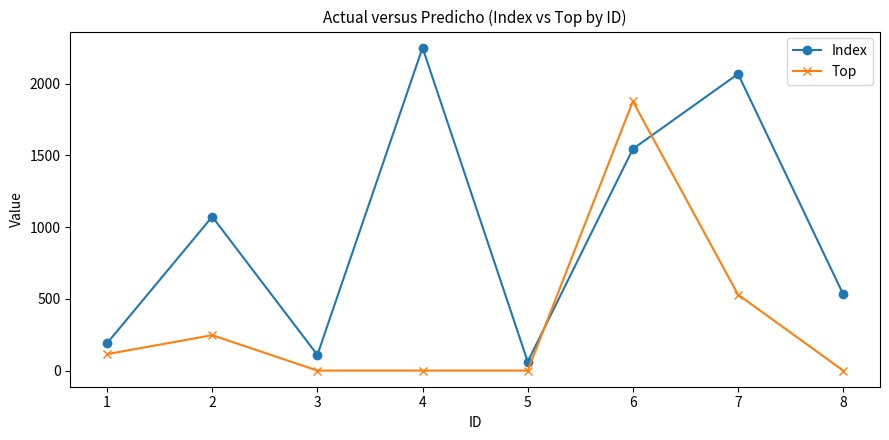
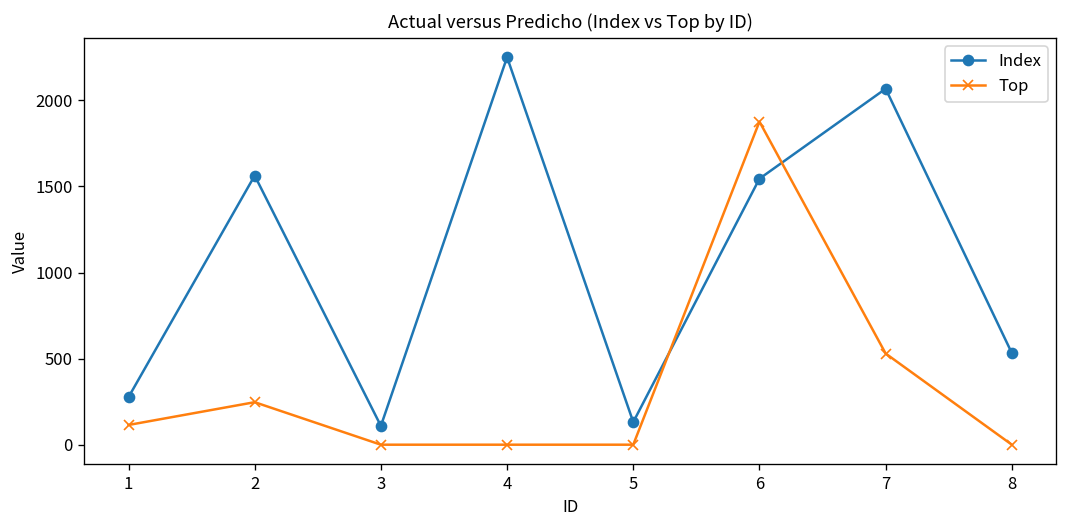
Index, 1: 190 -> 280
Index, 2: 1070 -> 1560
Index, 5: 60 -> 130
